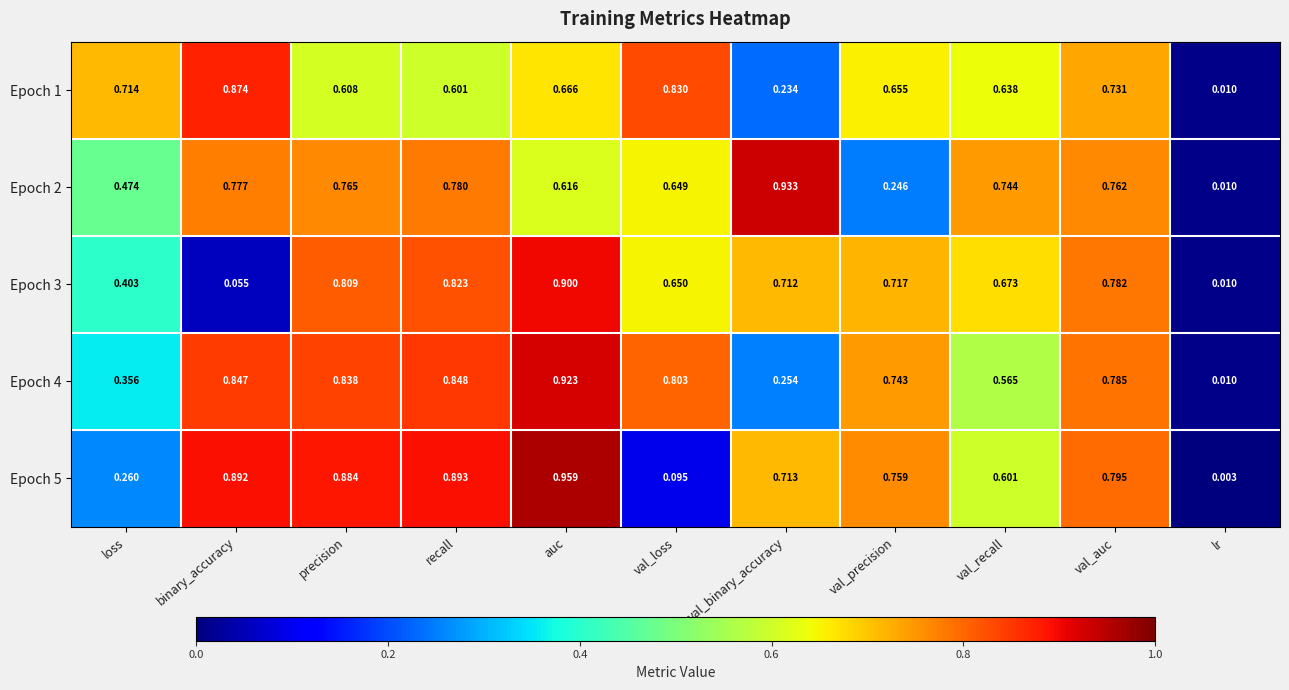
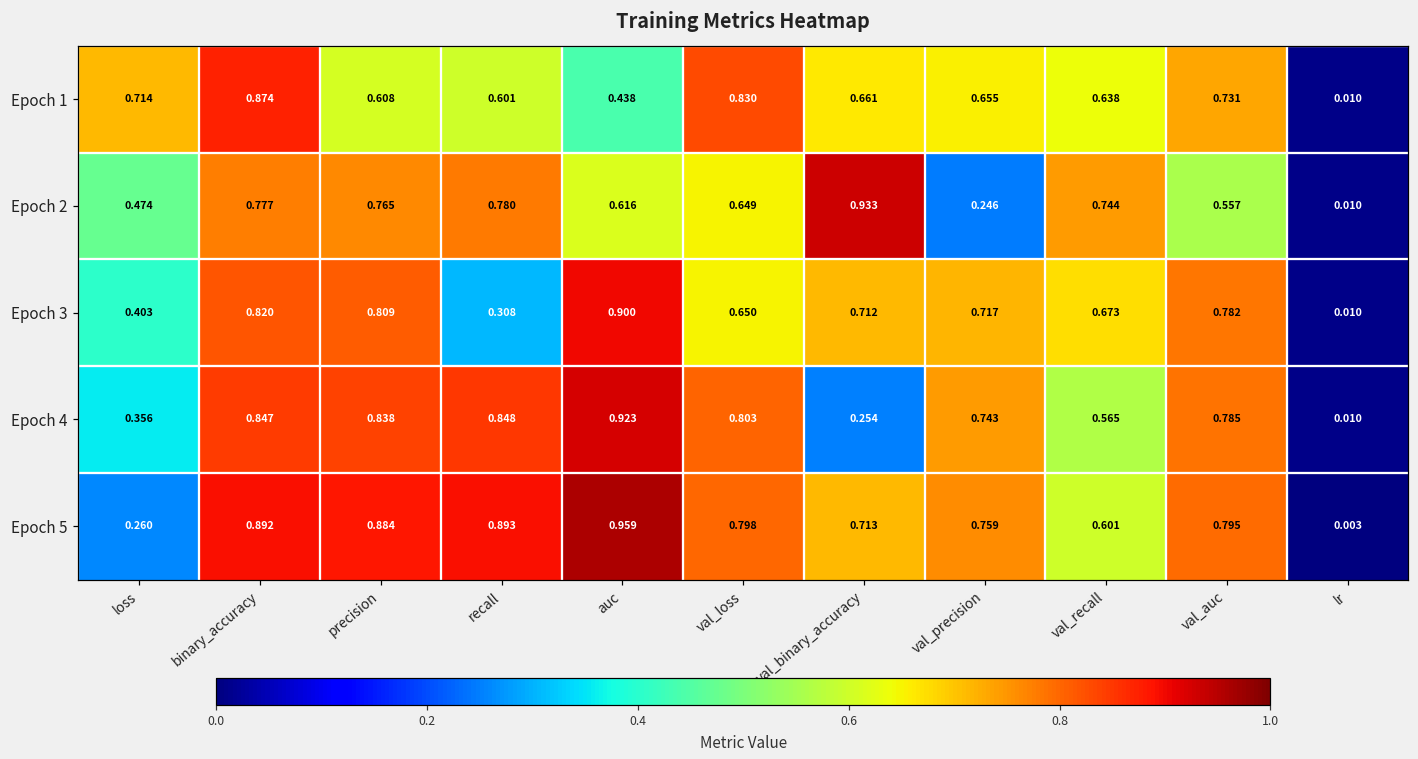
Epoch 1, auc: 0.666 -> 0.438
Epoch 1, val_binary_accuracy: 0.234 -> 0.661
Epoch 2, val_auc: 0.762 -> 0.557
Epoch 3, binary_accuracy: 0.055 -> 0.820
Epoch 3, recall: 0.823 -> 0.308
Epoch 5, val_loss: 0.095 -> 0.798
